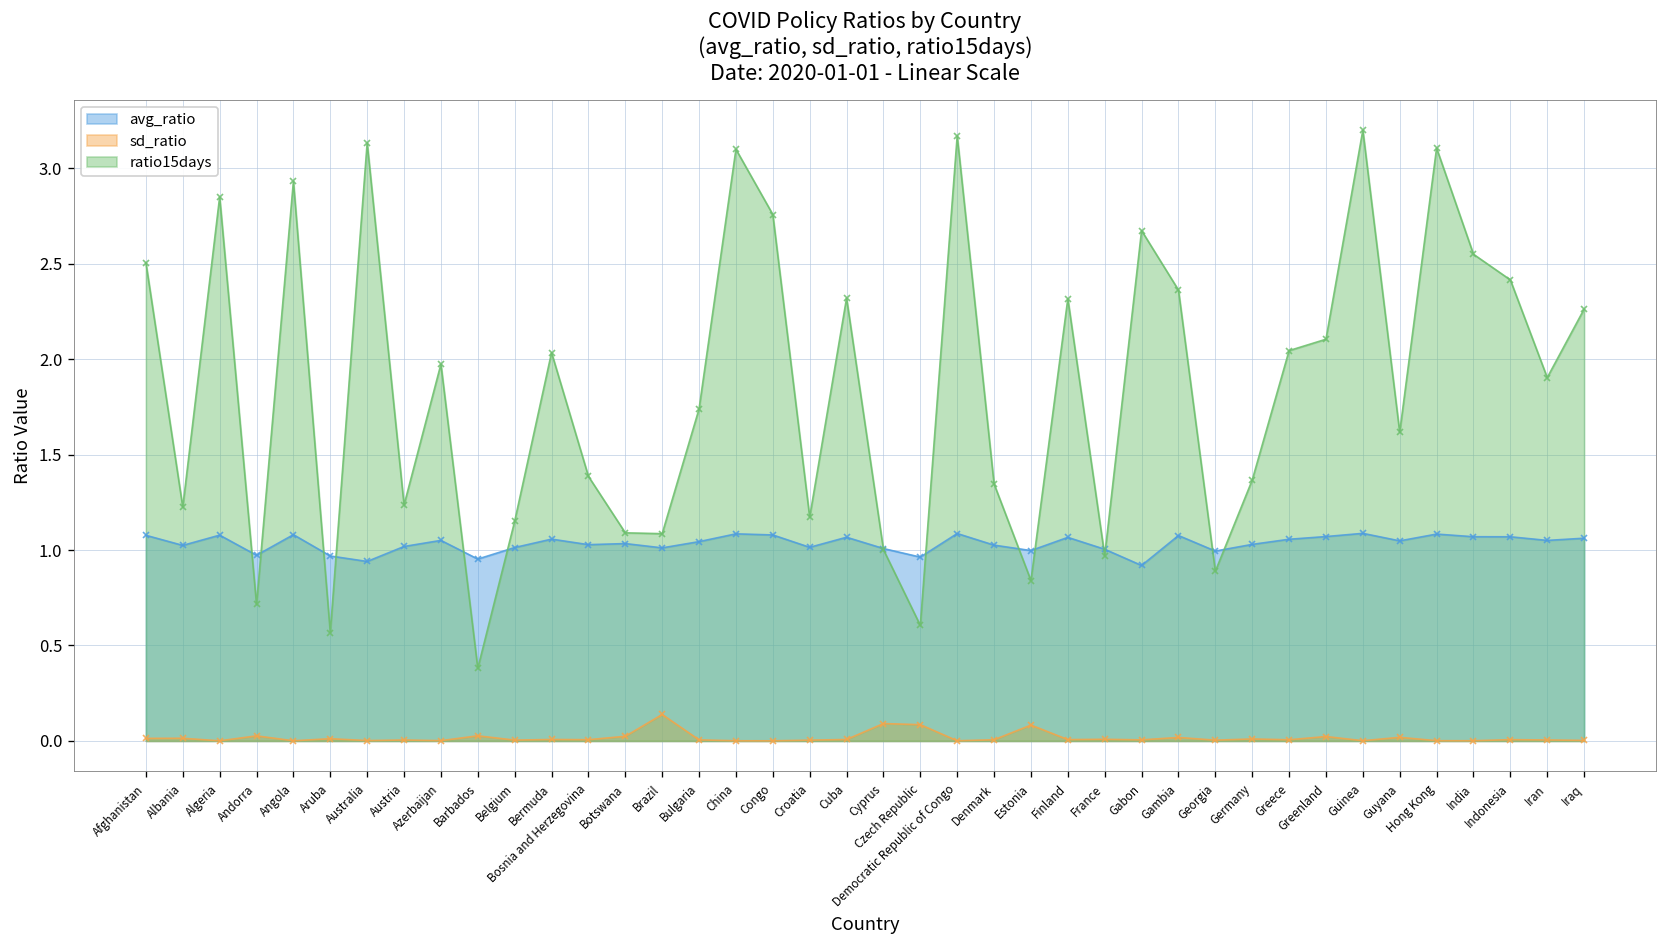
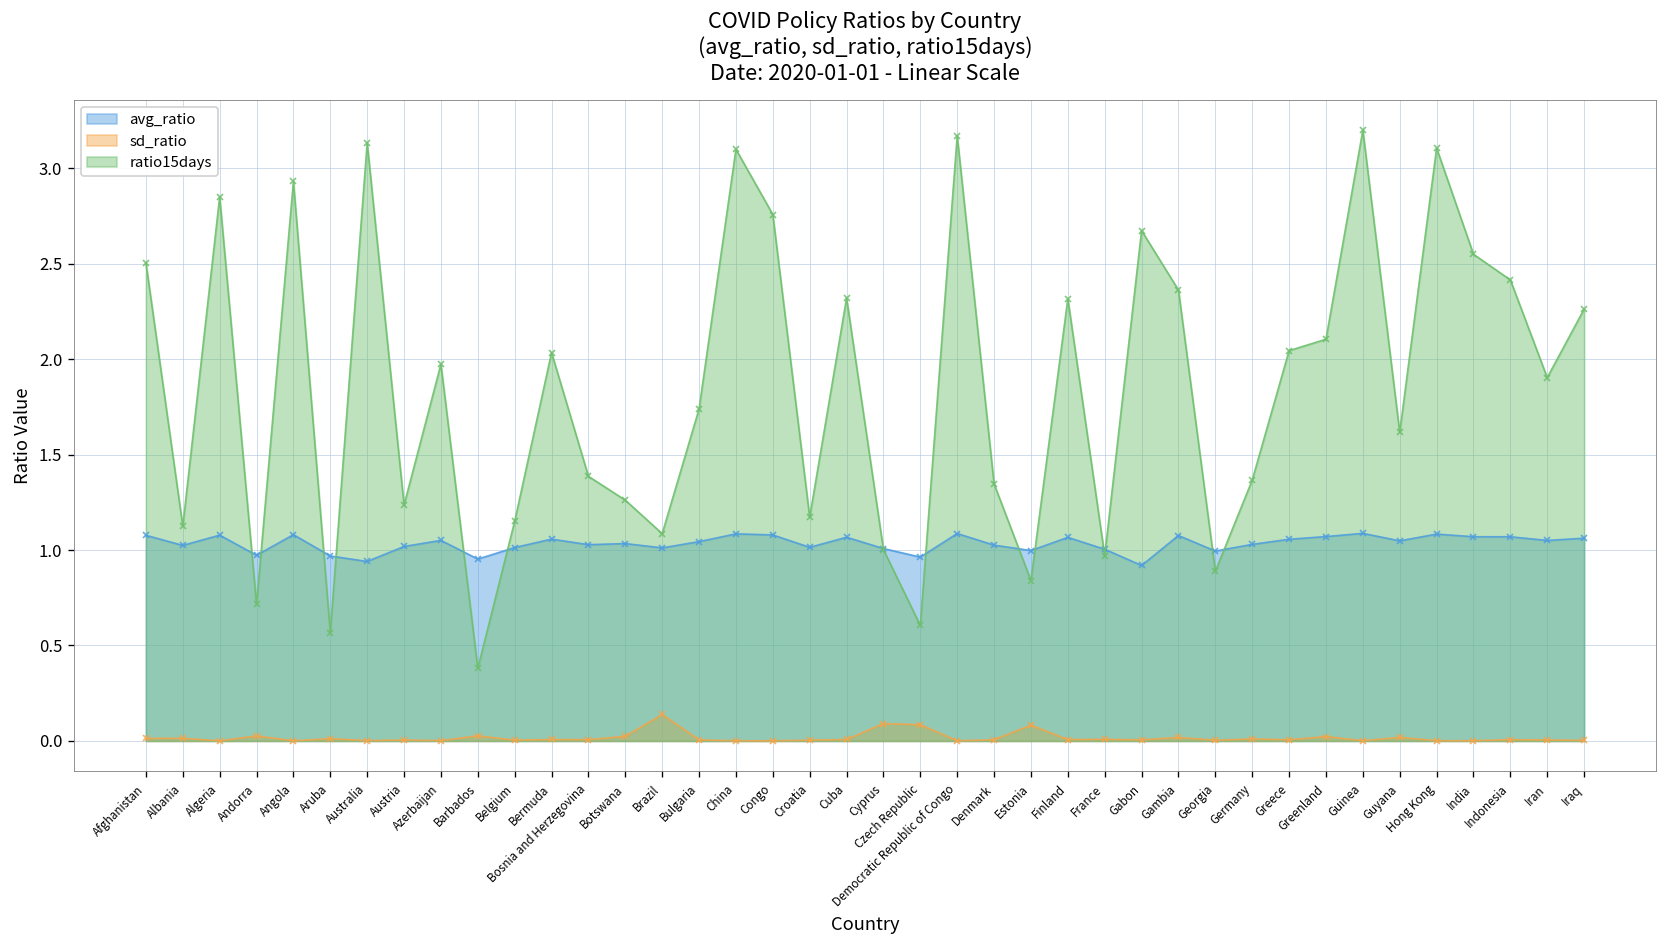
ratio15days, Albania: 1.22 -> 1.12
ratio15days, Botswana: 1.09 -> 1.26
